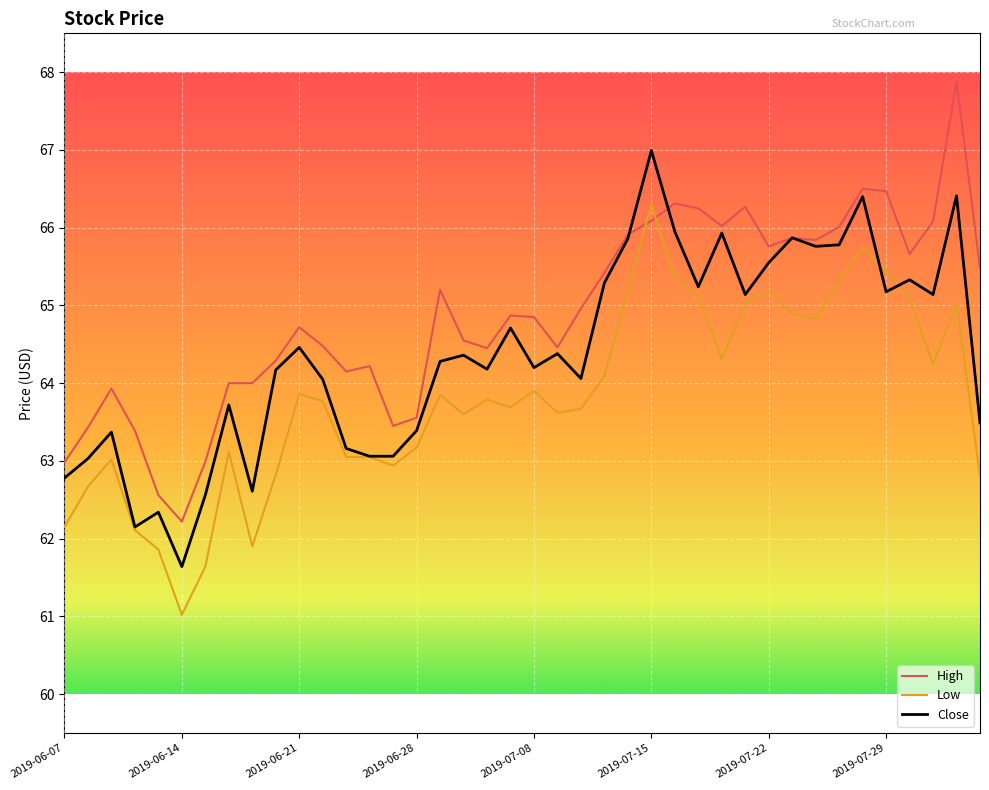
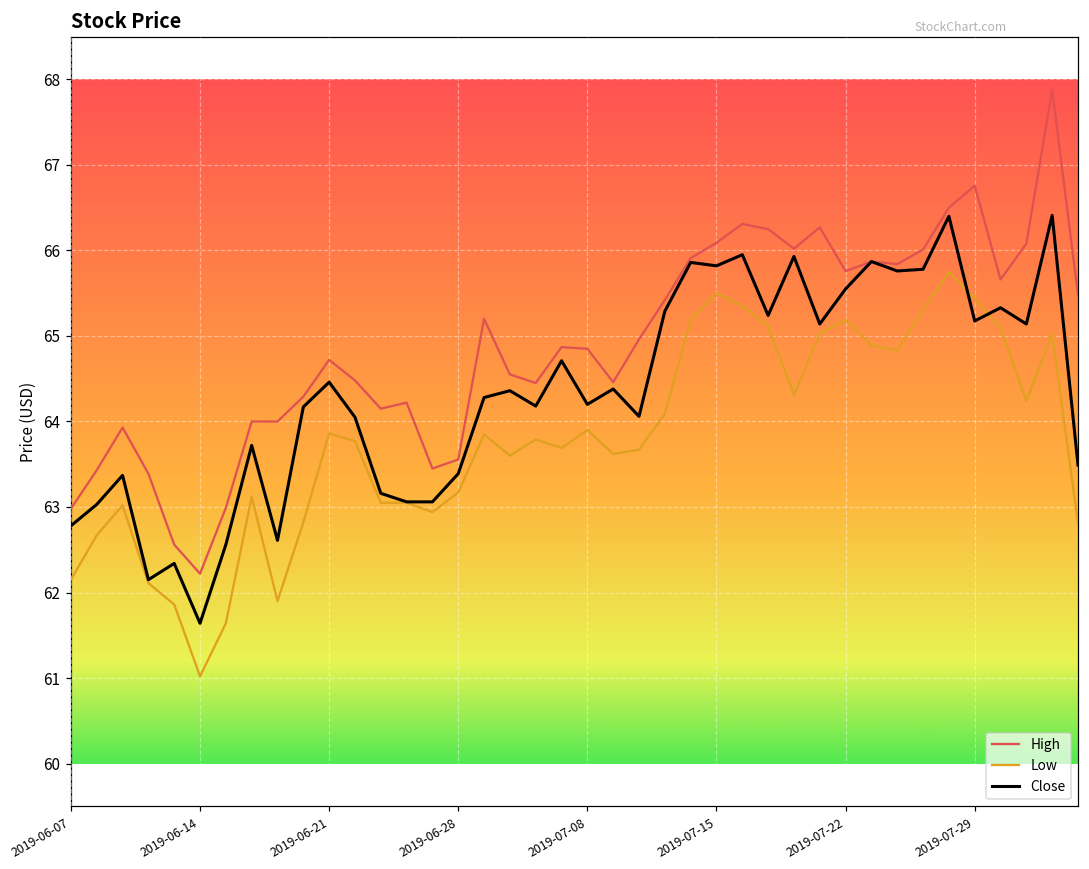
Low, 2019-07-15: 66.3 -> 65.5
Close, 2019-07-15: 67.0 -> 65.8
High, 2019-07-29: 66.5 -> 66.8
